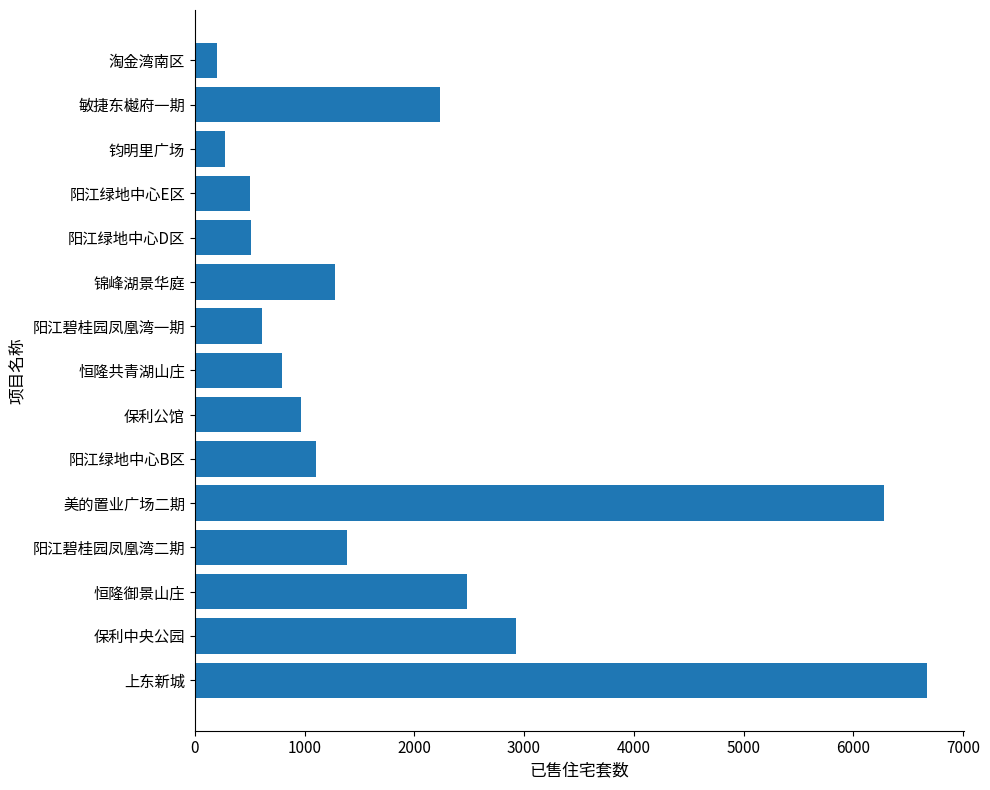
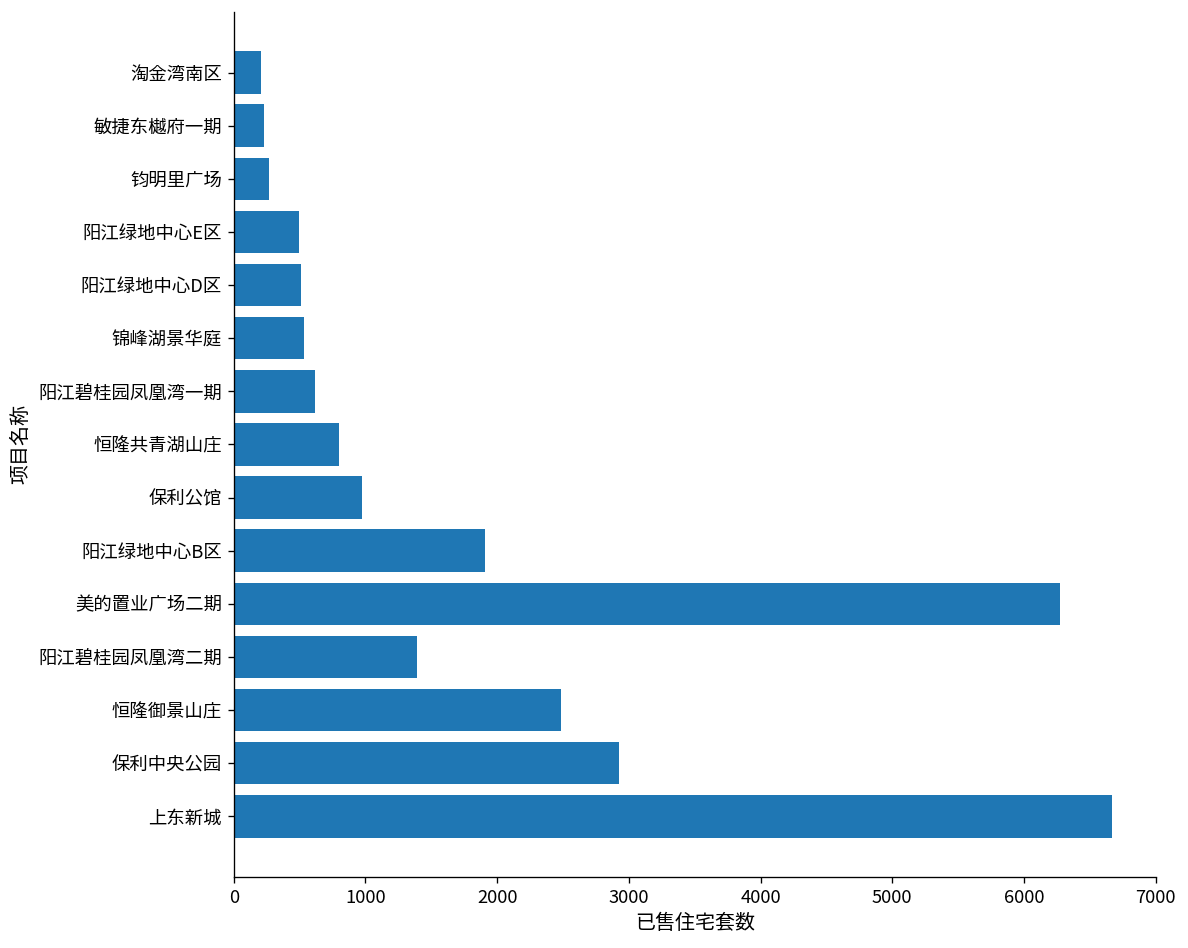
敏捷东樾府一期: 2230 -> 230
锦峰湖景华庭: 1280 -> 530
阳江绿地中心B区: 1110 -> 1910
